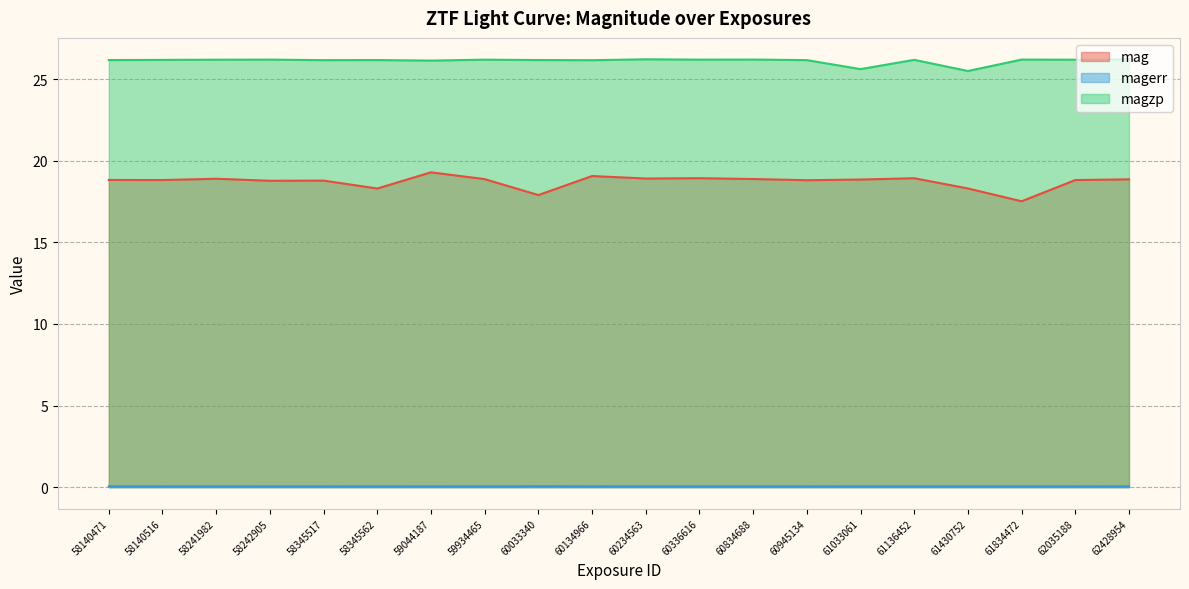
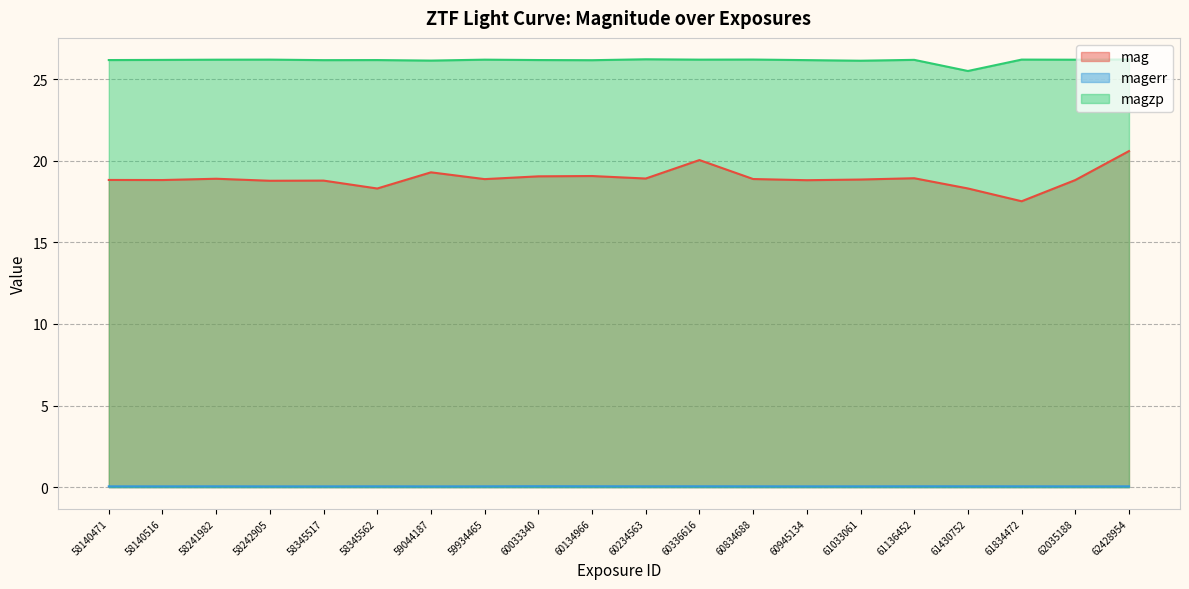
mag, 60033340: 17.9 -> 19.0
mag, 60336616: 18.9 -> 20.0
magzp, 61033061: 25.6 -> 26.1
mag, 62428954: 18.9 -> 20.6
